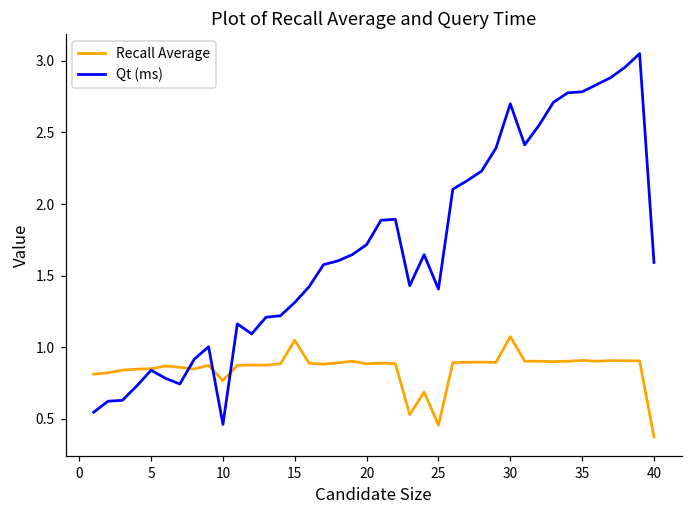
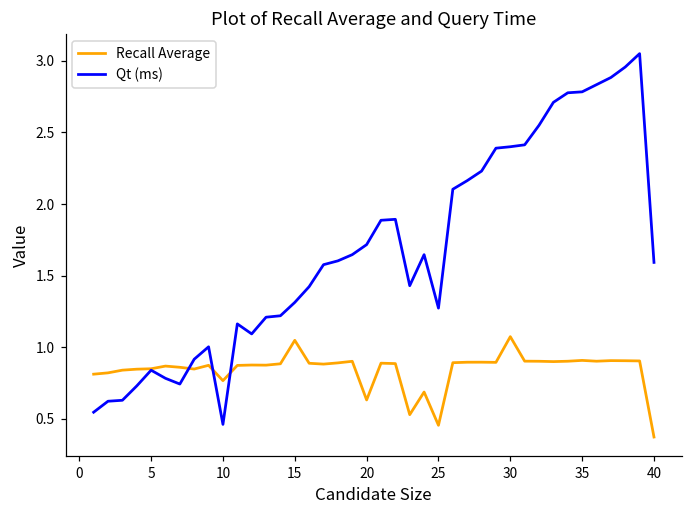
Recall Average, 20: 0.88 -> 0.63
Qt (ms), 25: 1.41 -> 1.27
Qt (ms), 30: 2.7 -> 2.4
